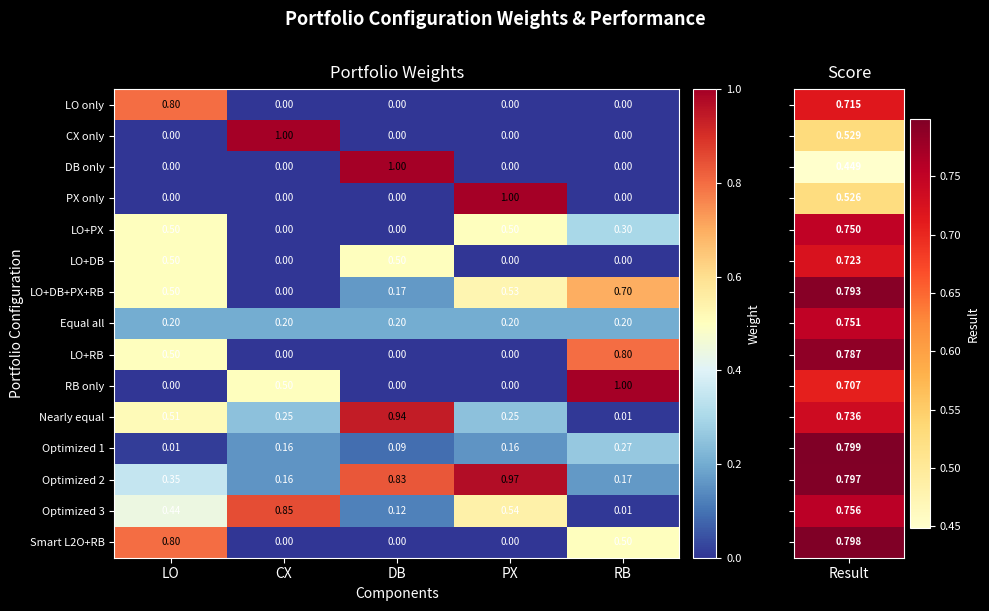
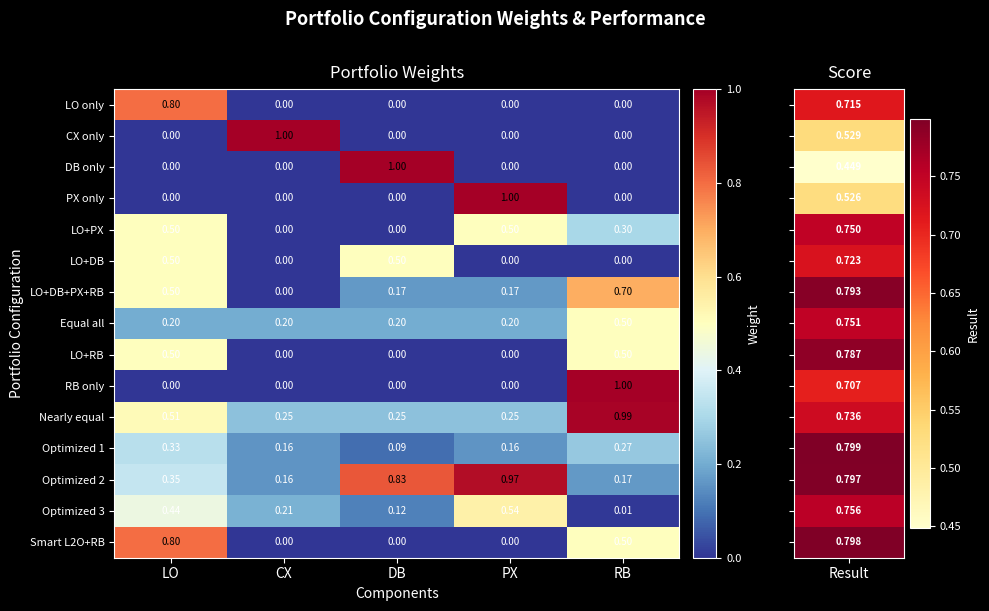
Portfolio Weights, LO+DB+PX+RB, PX: 0.53 -> 0.17
Portfolio Weights, Equal all, RB: 0.20 -> 0.50
Portfolio Weights, LO+RB, RB: 0.80 -> 0.50
Portfolio Weights, RB only, CX: 0.50 -> 0.00
Portfolio Weights, Nearly equal, DB: 0.94 -> 0.25
Portfolio Weights, Nearly equal, RB: 0.01 -> 0.99
Portfolio Weights, Optimized 1, LO: 0.01 -> 0.33
Portfolio Weights, Optimized 3, CX: 0.85 -> 0.21
